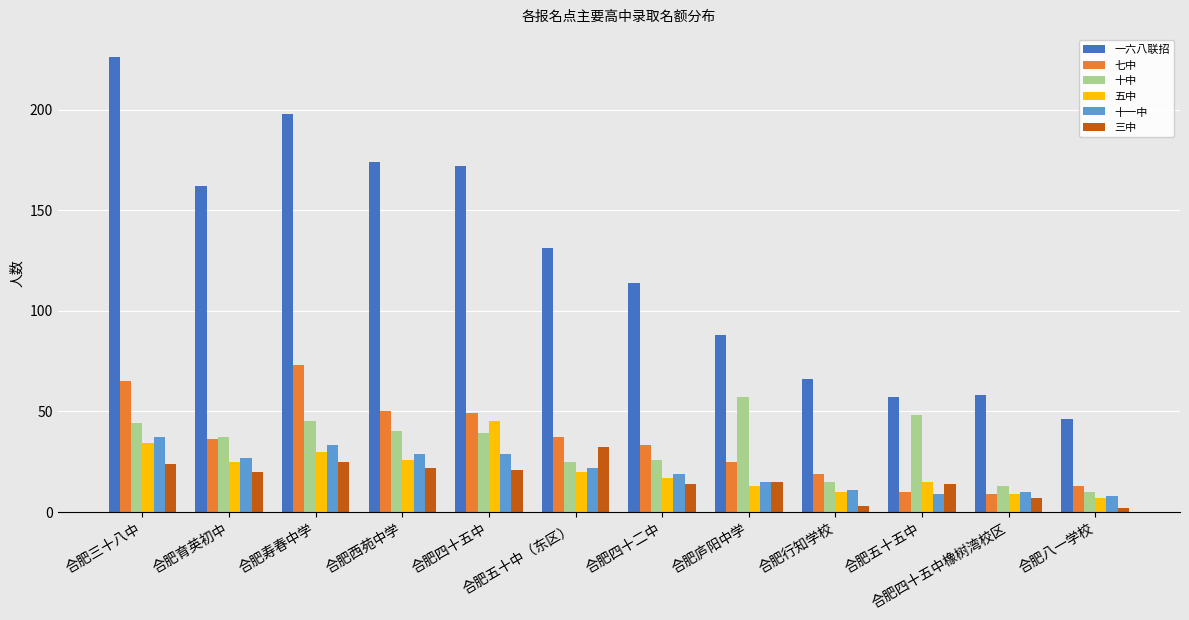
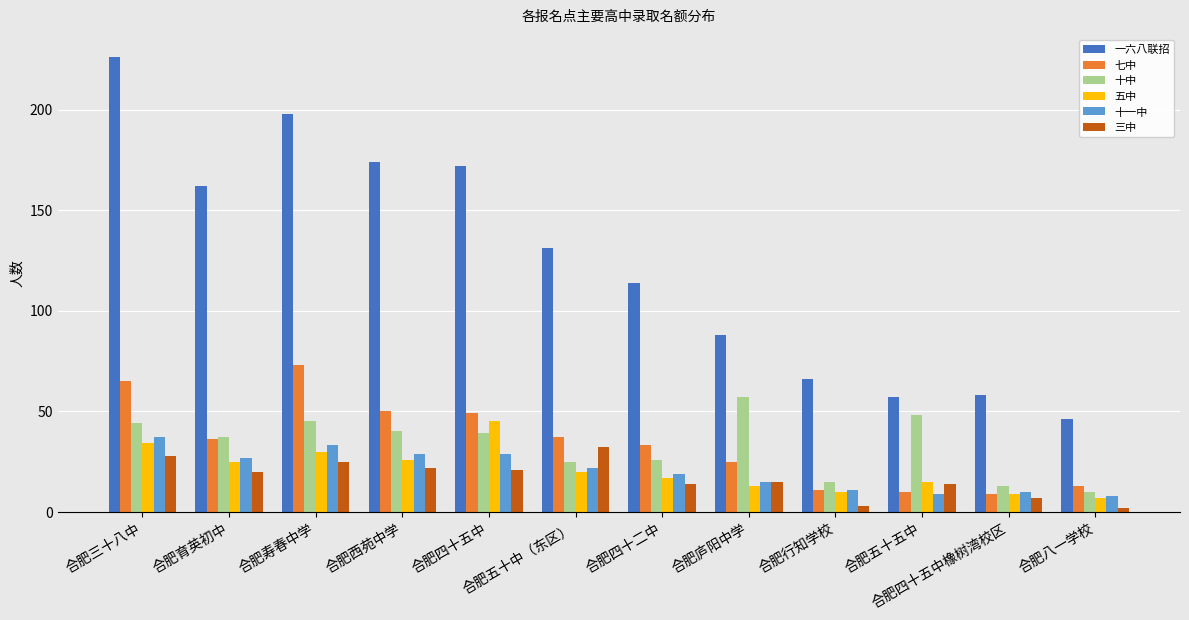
三中, 合肥三十八中: 24 -> 28
七中, 合肥行知学校: 19 -> 11
